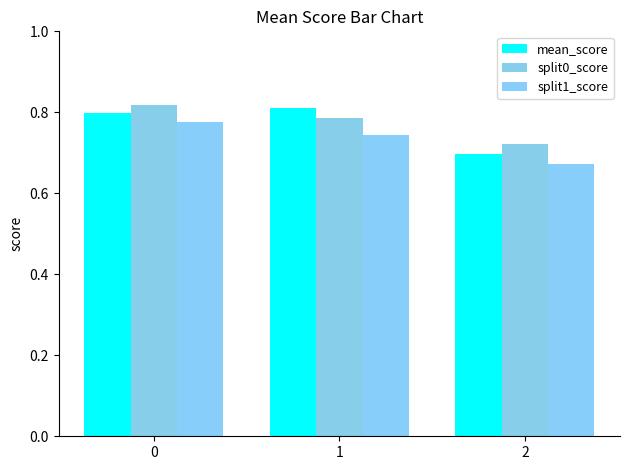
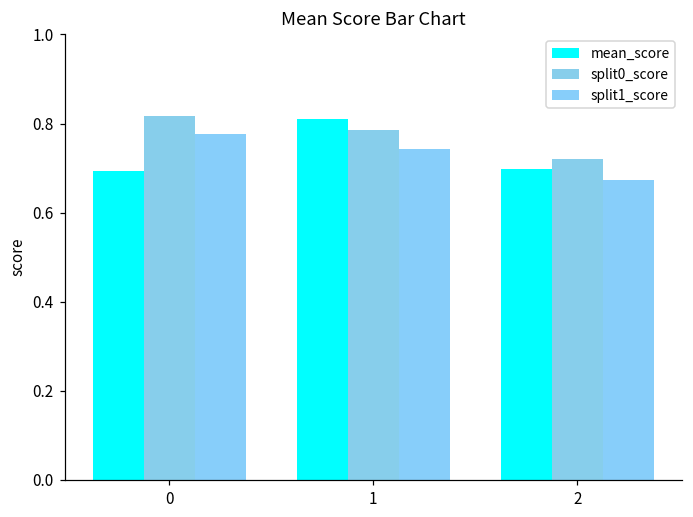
mean_score, 0: 0.80 -> 0.69
